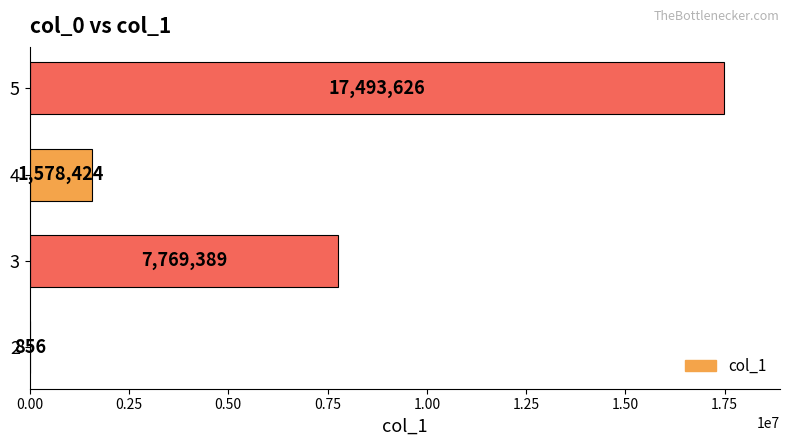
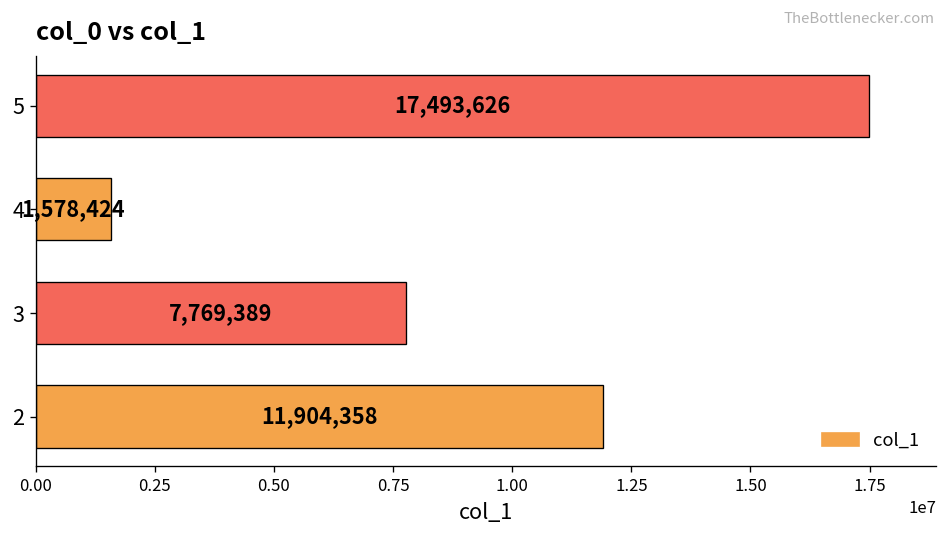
2: 856 -> 11,904,358
